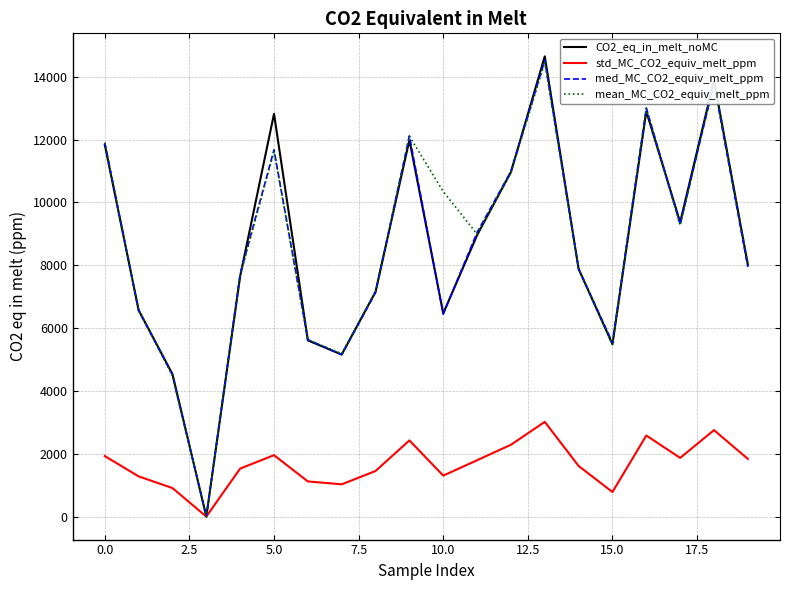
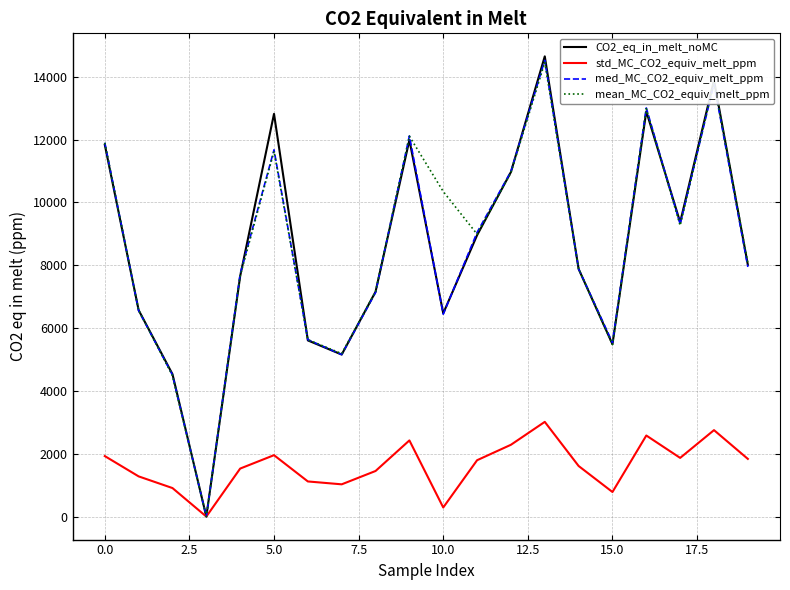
std_MC_CO2_equiv_melt_ppm, 10.0: 1300 -> 300
